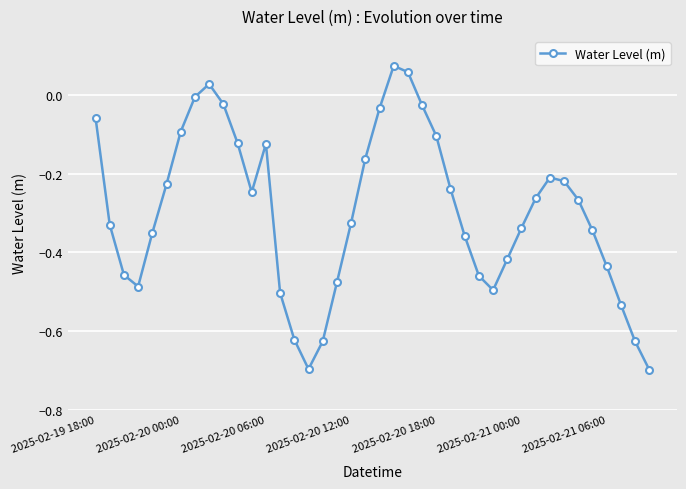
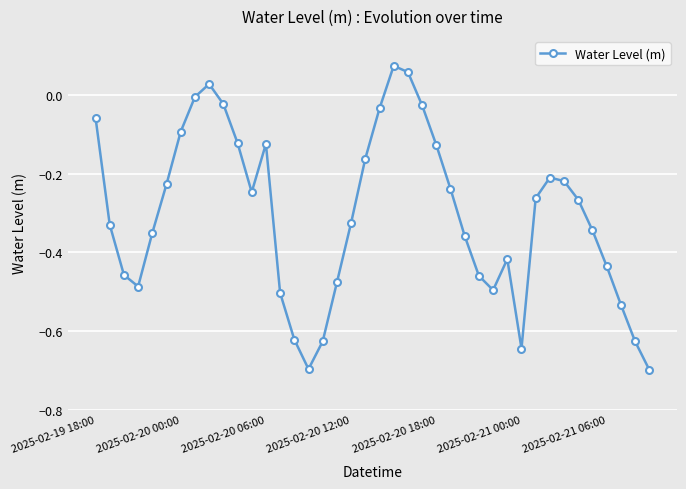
2025-02-20 18:00: -0.10 -> -0.13
2025-02-21 00:00: -0.34 -> -0.64
